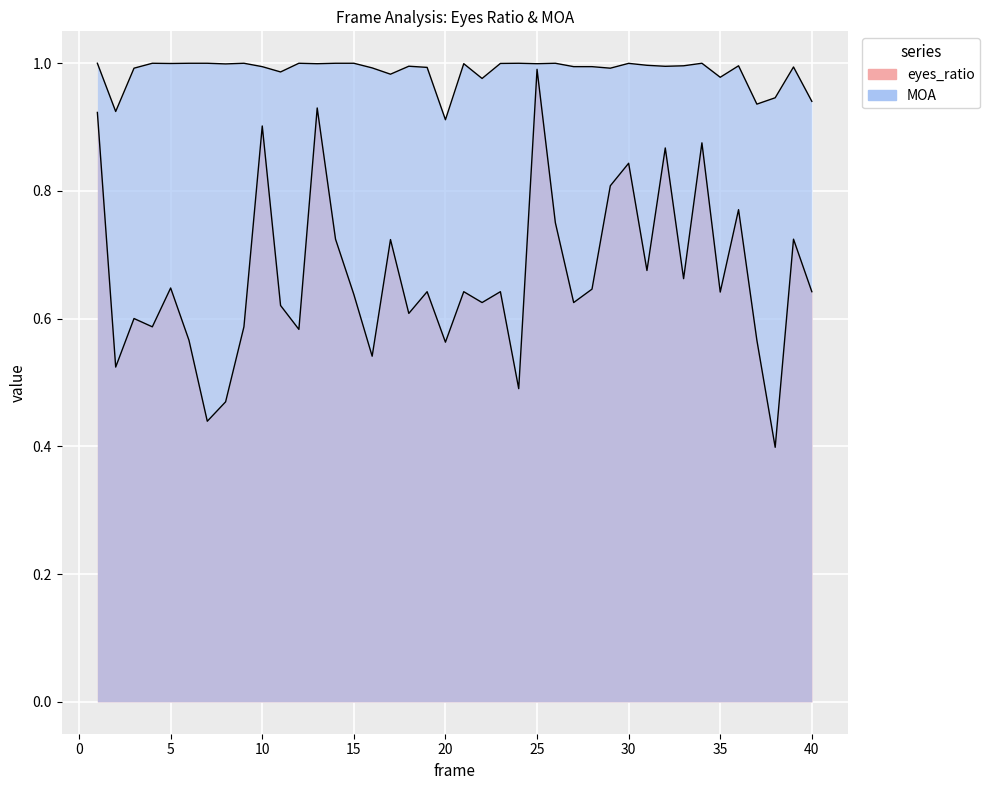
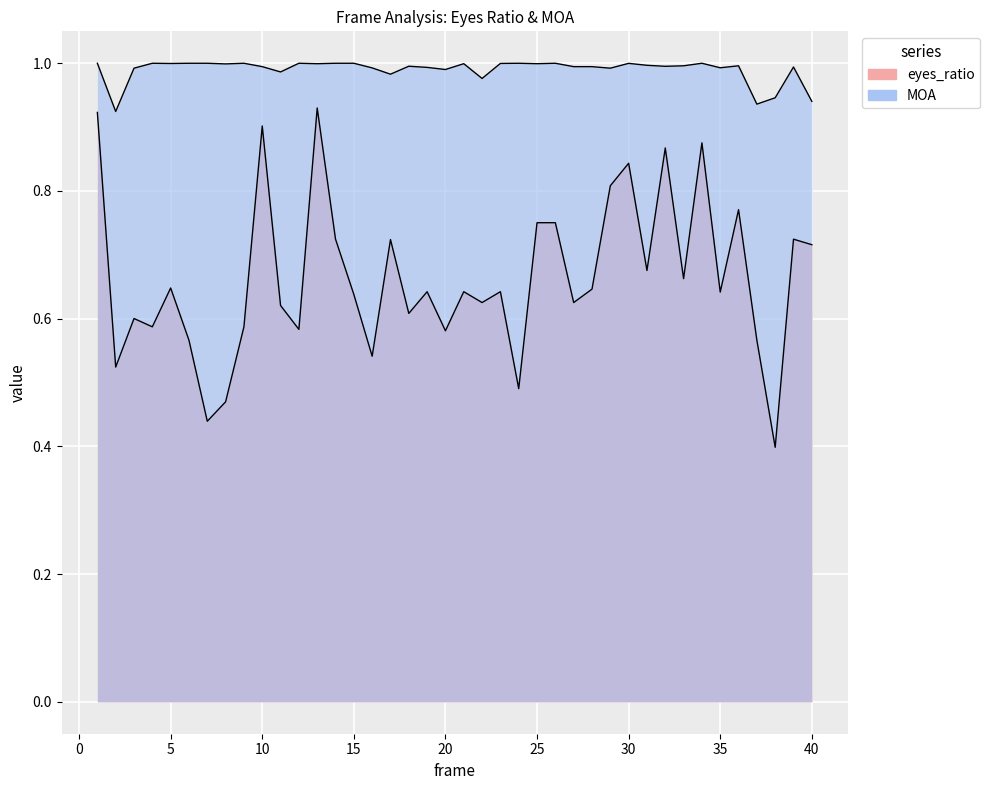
eyes_ratio, 20: 0.56 -> 0.58
MOA, 20: 0.91 -> 0.99
eyes_ratio, 25: 0.99 -> 0.75
MOA, 35: 0.98 -> 0.99
eyes_ratio, 40: 0.64 -> 0.72
